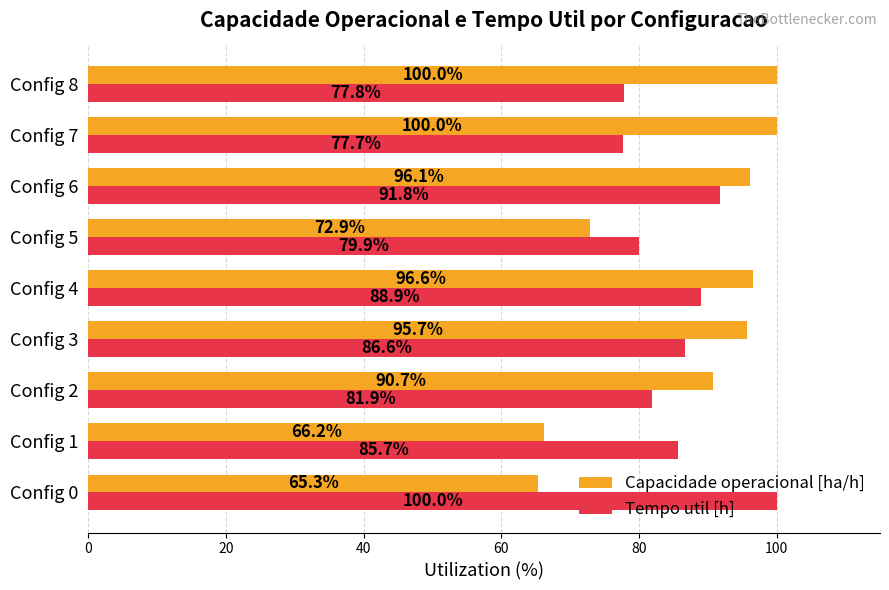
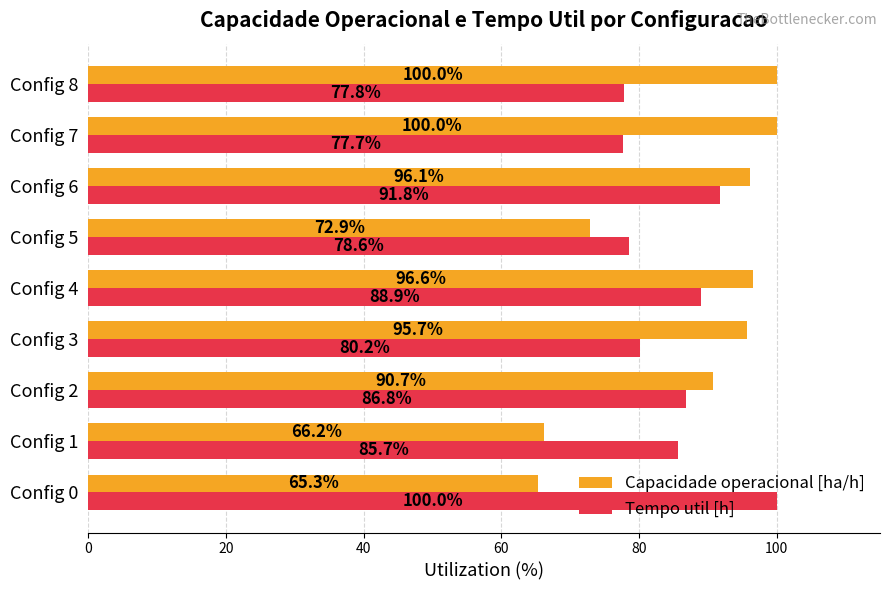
Tempo util [h], Config 5: 79.9% -> 78.6%
Tempo util [h], Config 3: 86.6% -> 80.2%
Tempo util [h], Config 2: 81.9% -> 86.8%
